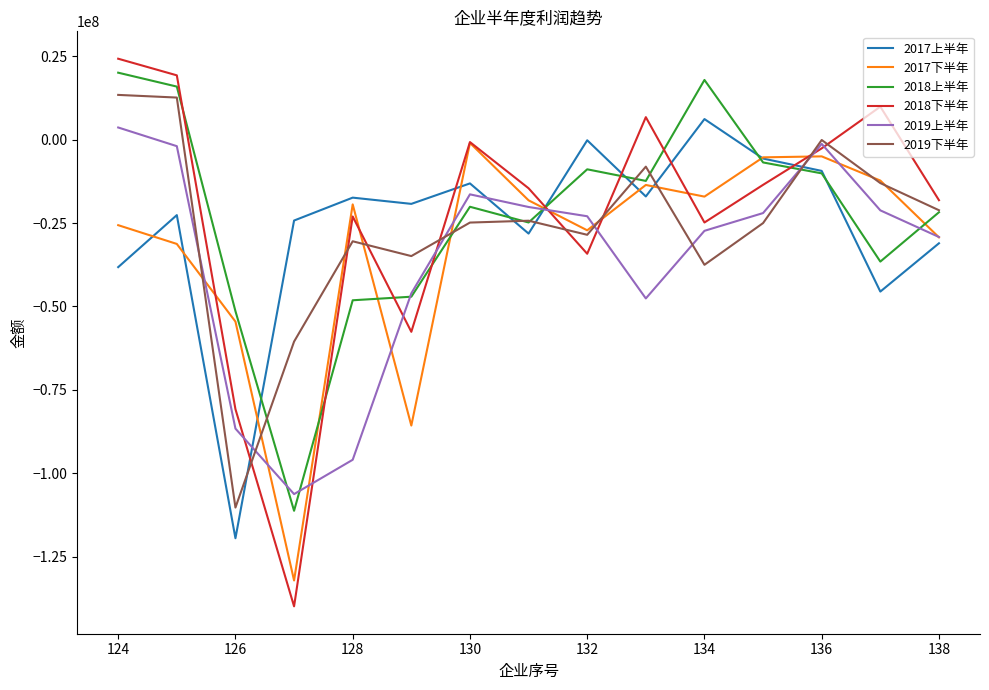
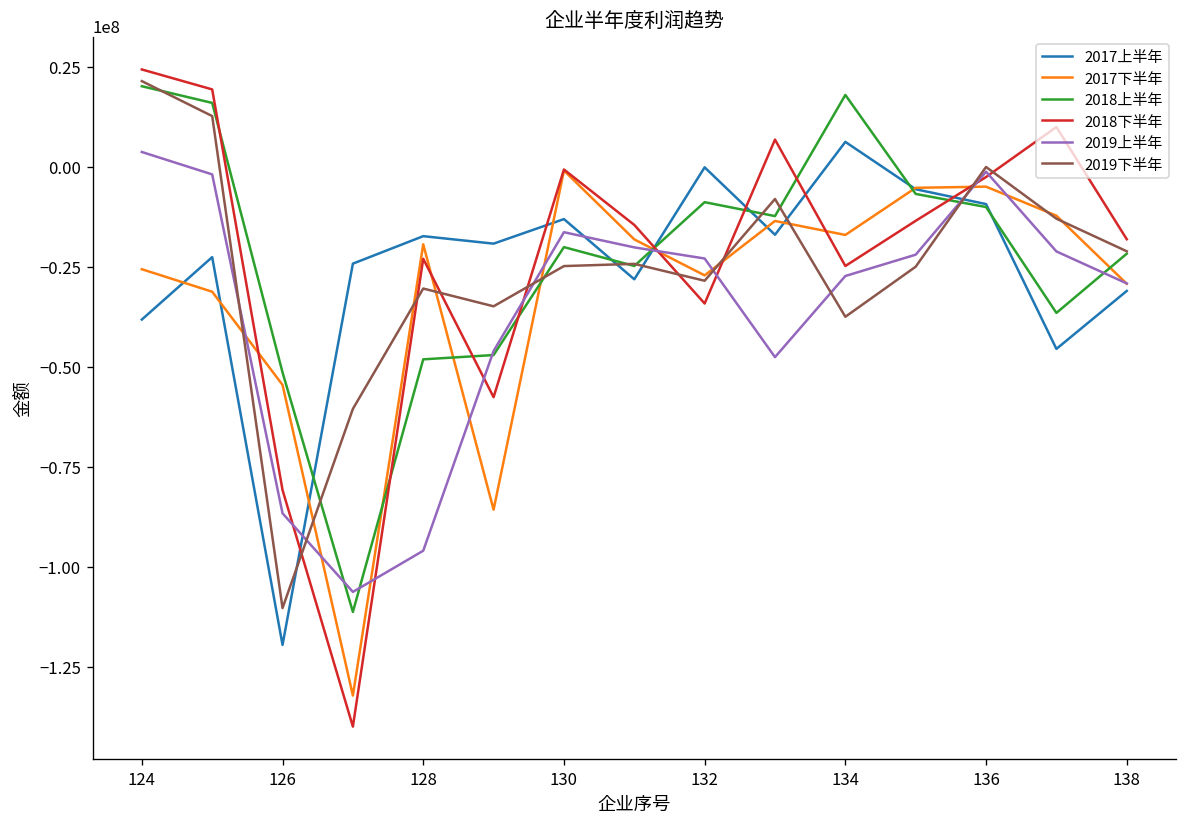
2019下半年, 124: 13000000 -> 21000000
